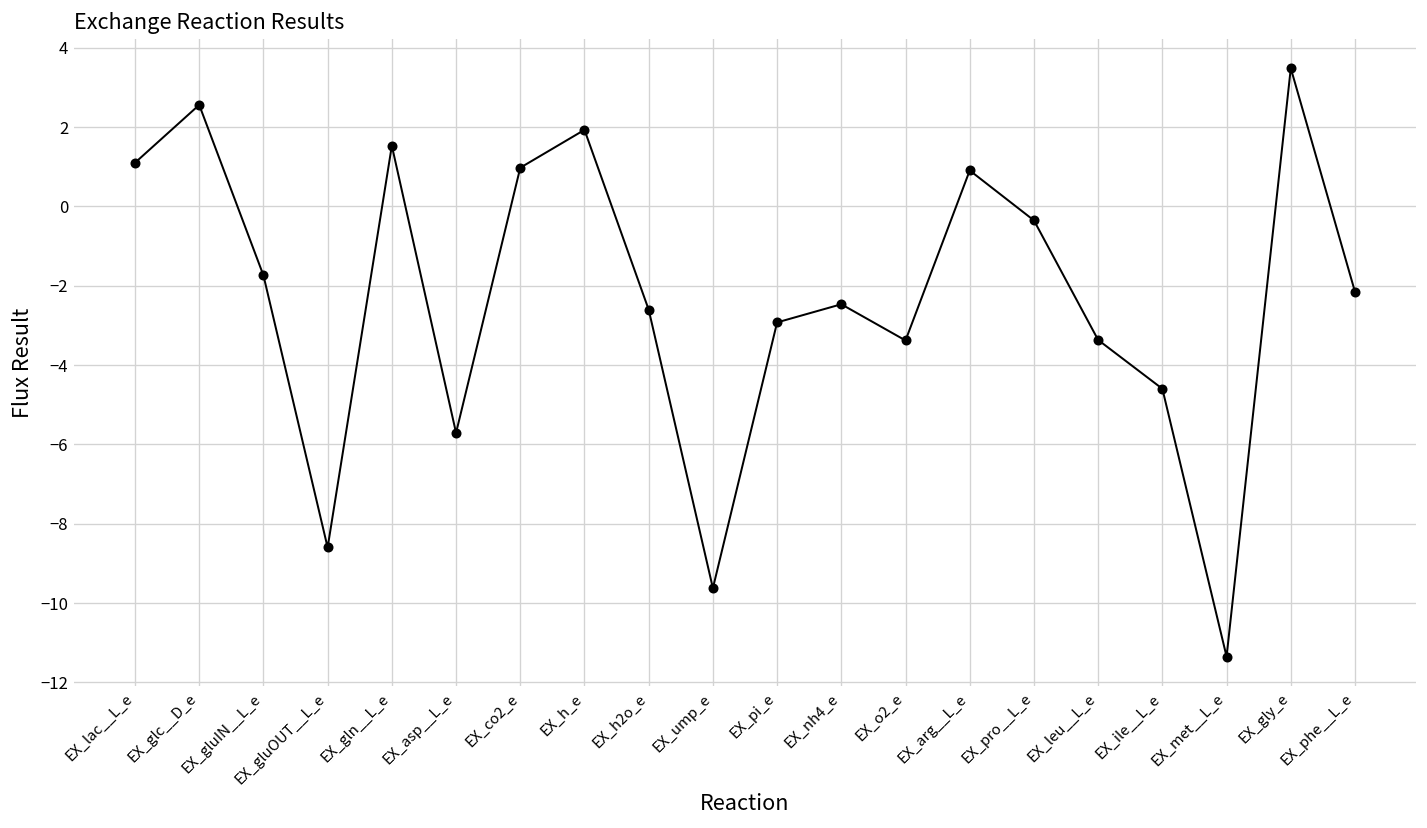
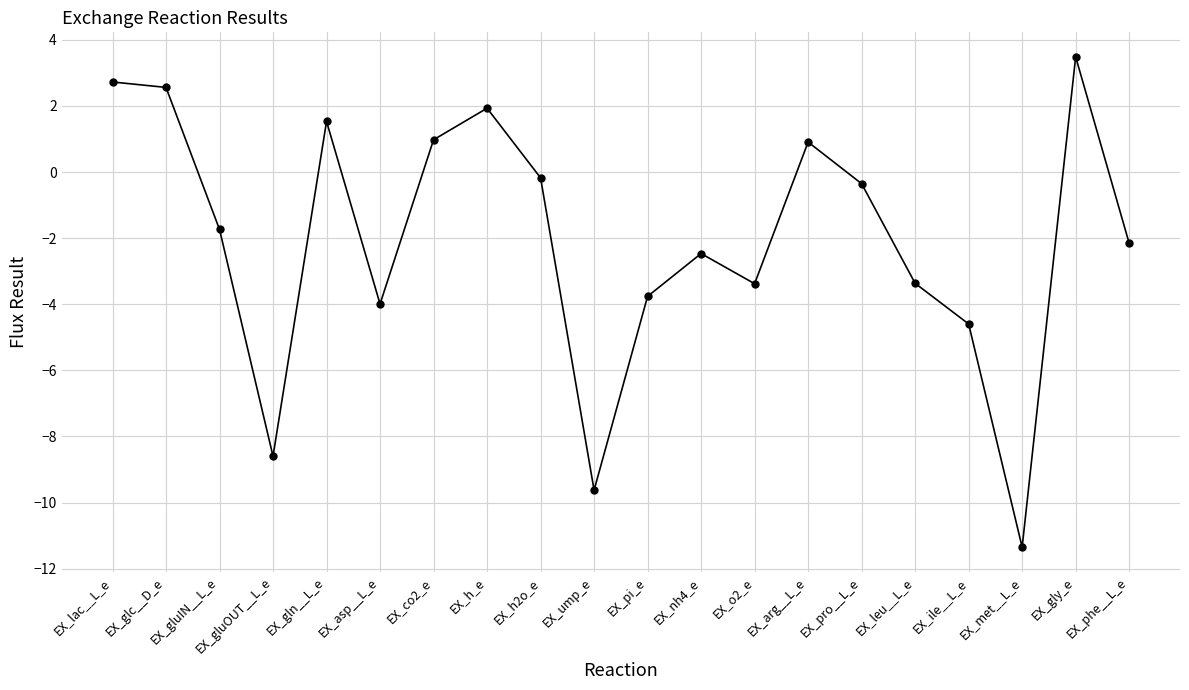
EX_lac__L_e: 1.1 -> 2.7
EX_asp__L_e: -5.7 -> -4.0
EX_h2o_e: -2.6 -> -0.2
EX_pi_e: -2.9 -> -3.8
